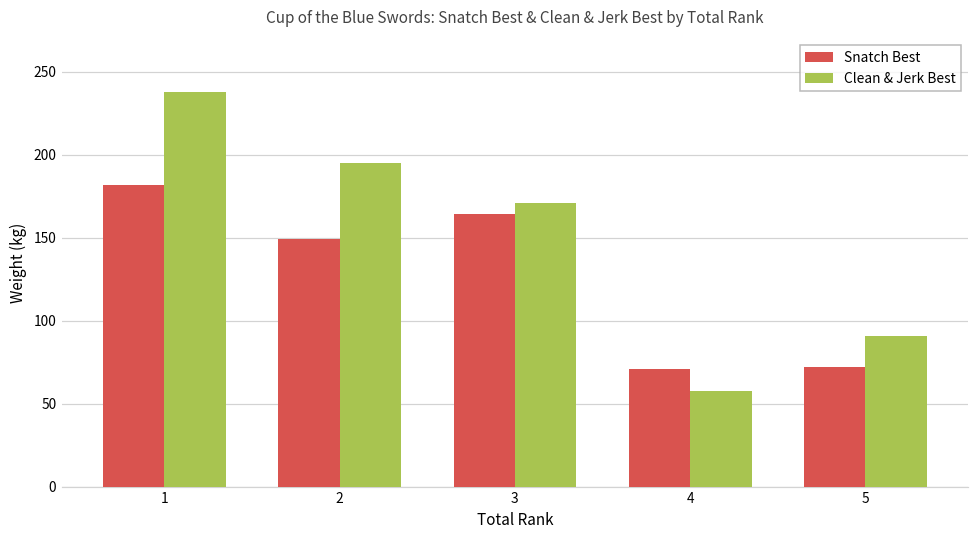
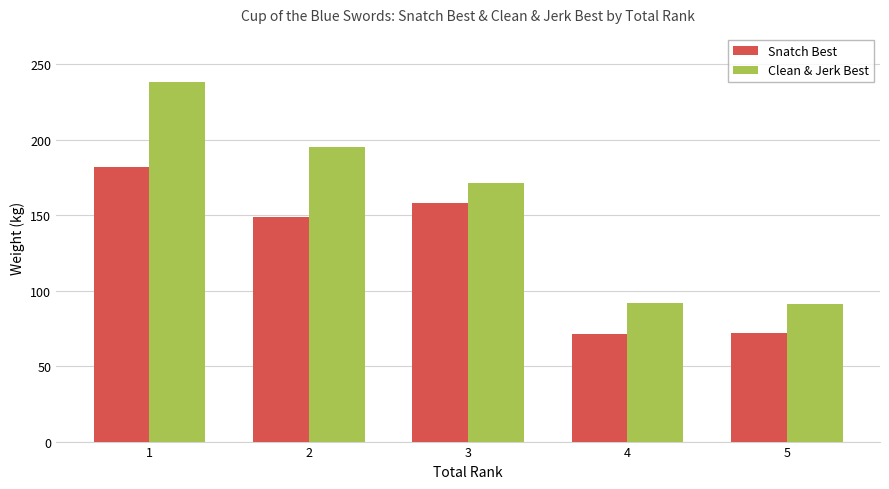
Snatch Best, 3: 164 -> 158
Clean & Jerk Best, 4: 58 -> 92
